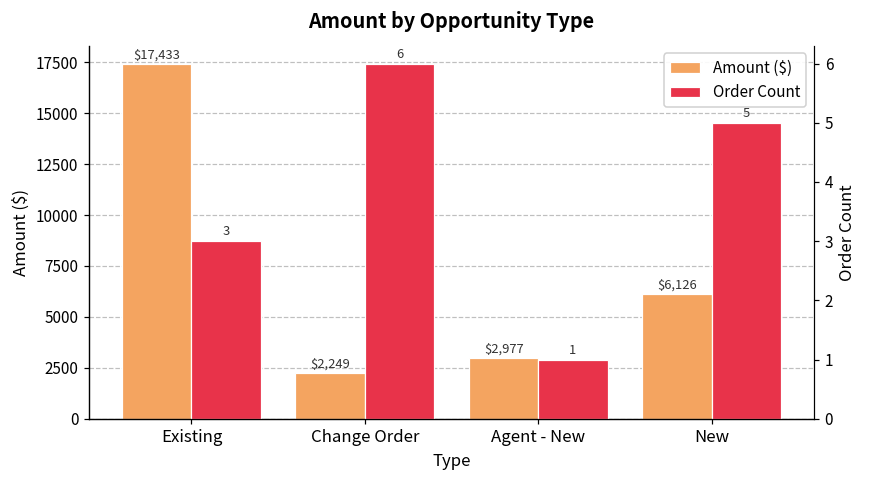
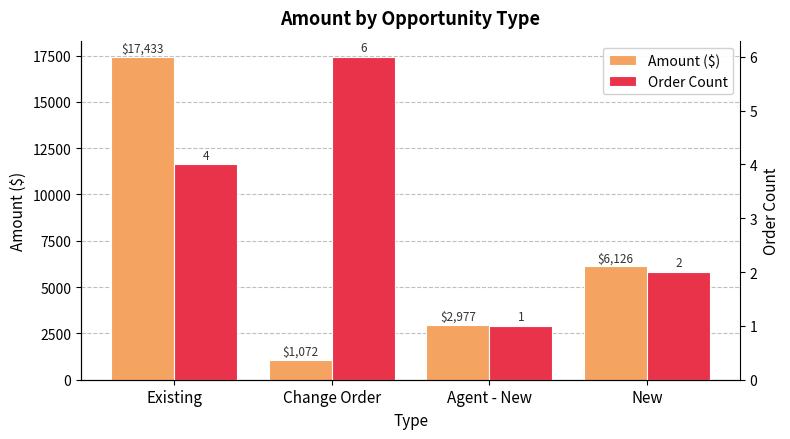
Amount ($), Change Order: $2,249 -> $1,072
Order Count, Existing: 3 -> 4
Order Count, New: 5 -> 2
